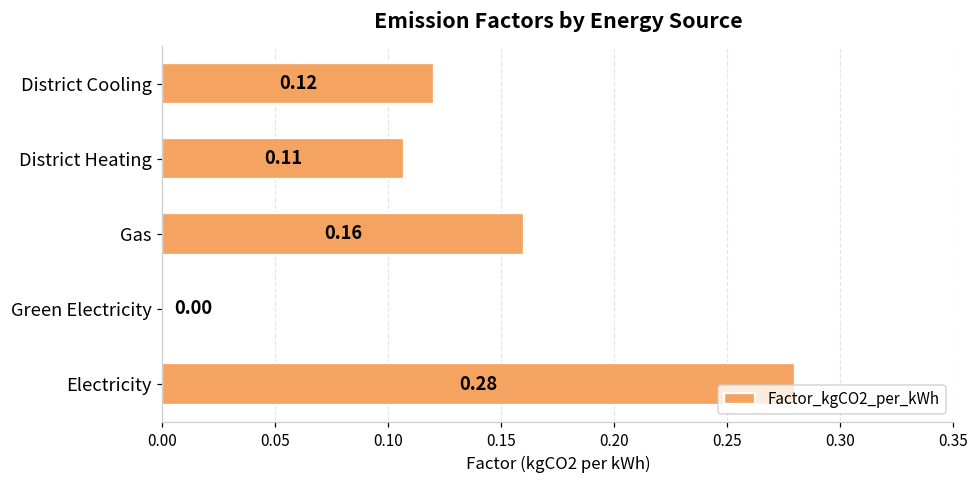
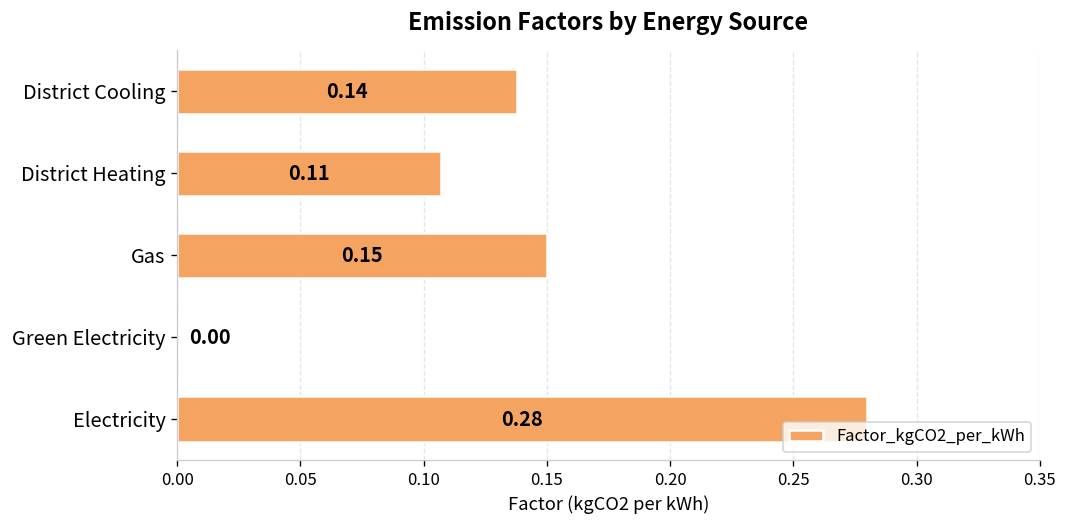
District Cooling: 0.12 -> 0.14
Gas: 0.16 -> 0.15
